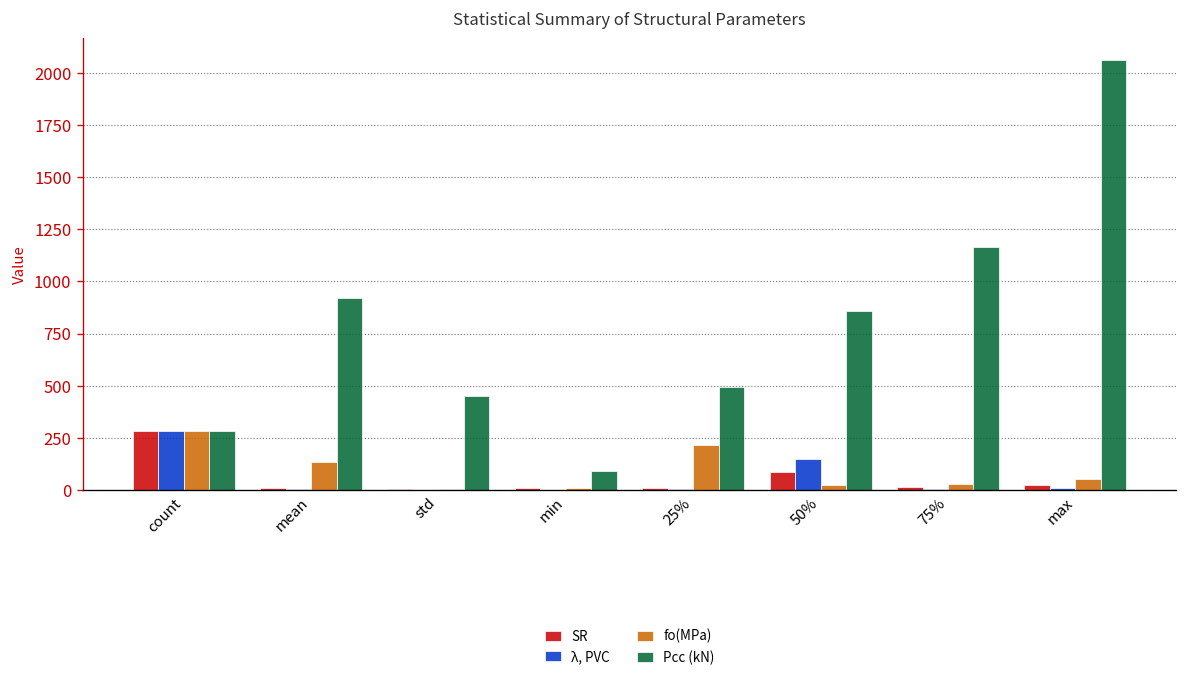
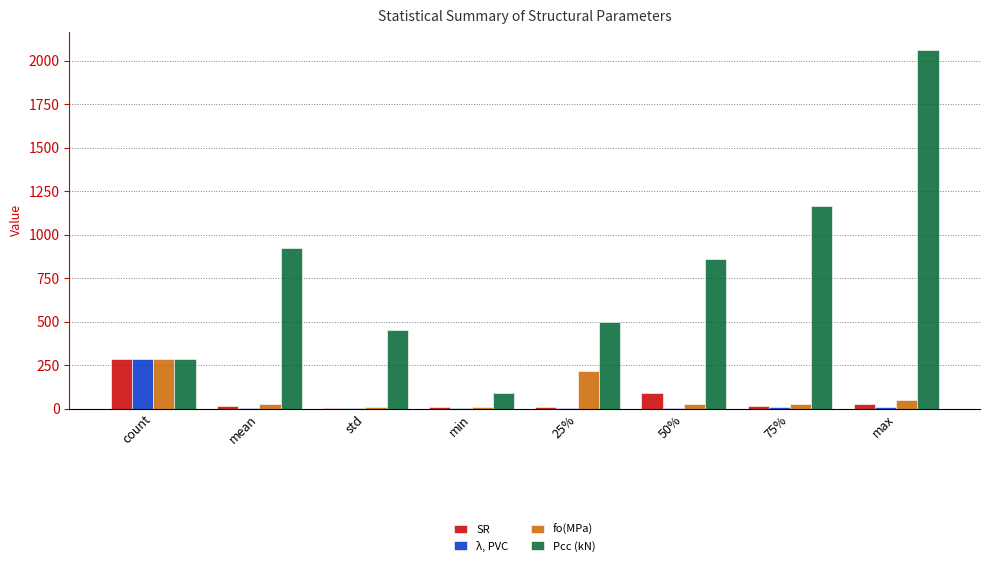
fo(MPa), mean: 140 -> 20
λ, PVC, 50%: 150 -> 10
